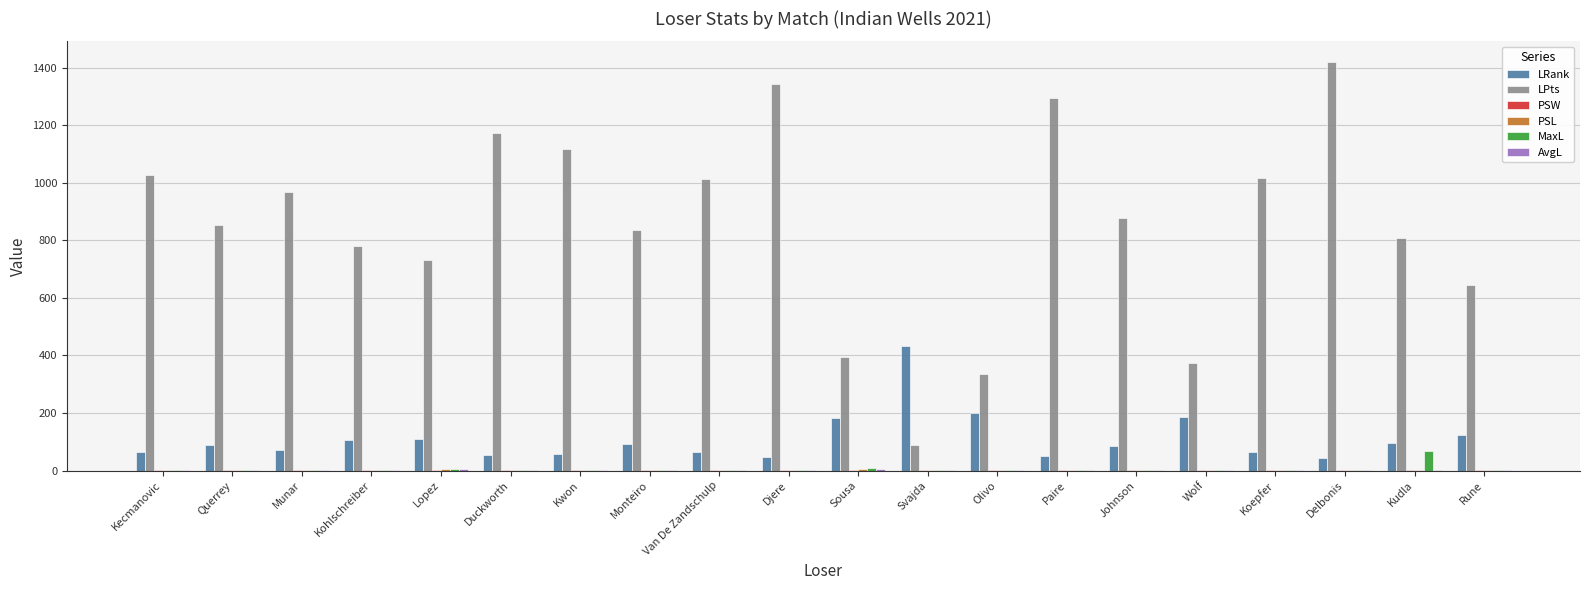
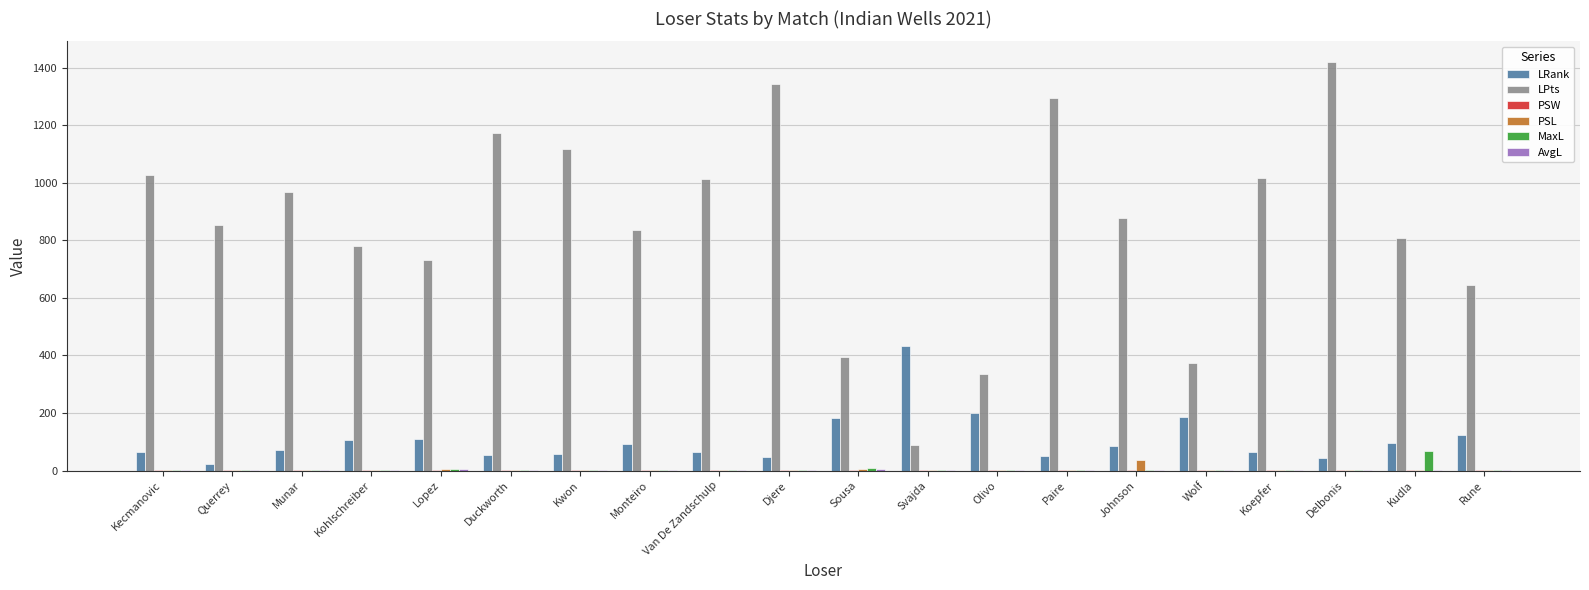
LRank, Querrey: 90 -> 20
PSL, Johnson: 0 -> 40
